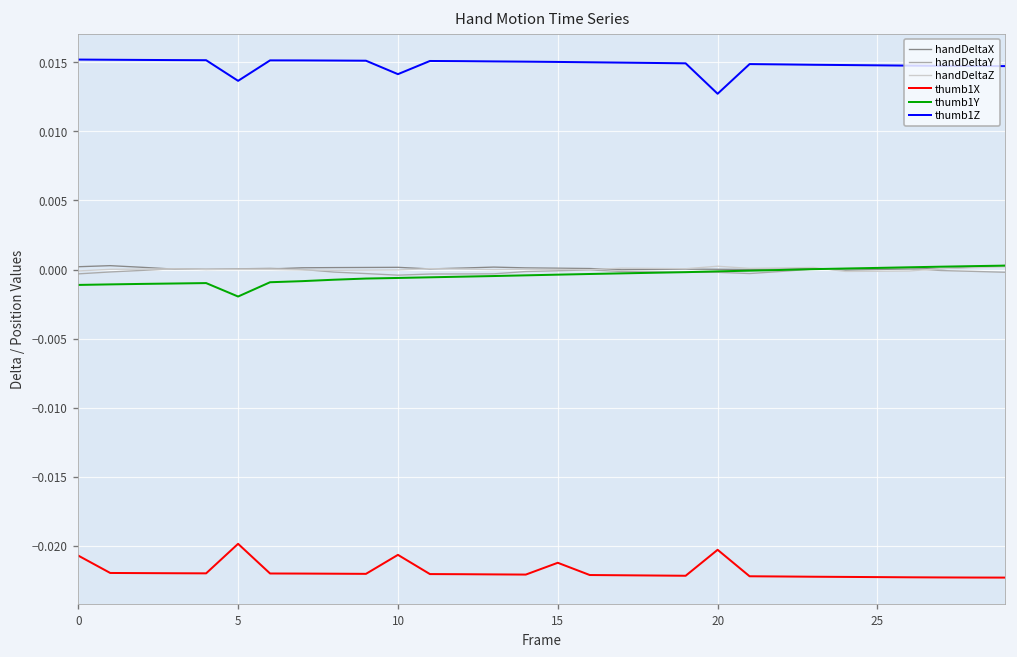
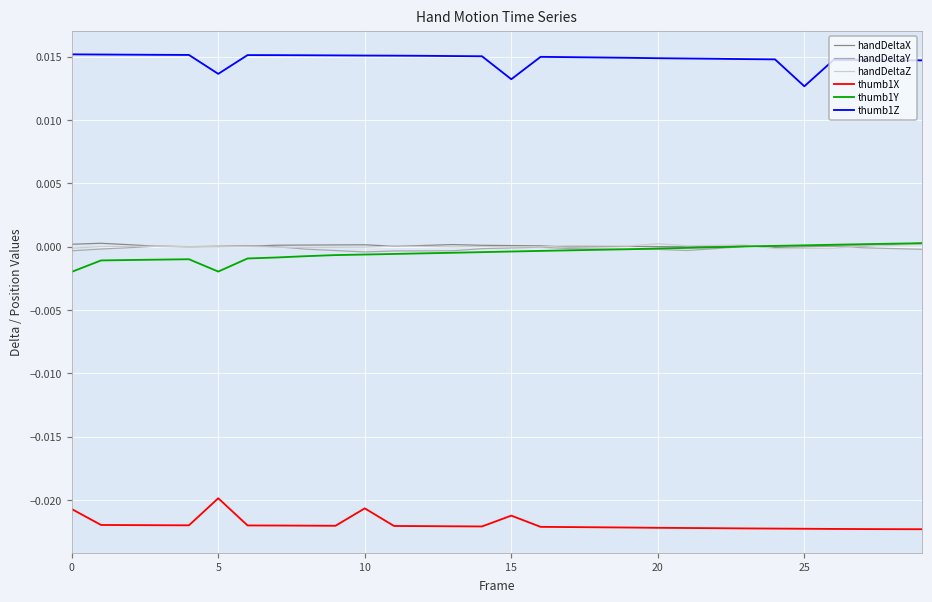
thumb1Y, 0: -0.0011 -> -0.0020
thumb1Z, 10: 0.0141 -> 0.0151
thumb1Z, 15: 0.0150 -> 0.0132
thumb1X, 20: -0.0203 -> -0.0222
thumb1Z, 20: 0.0127 -> 0.0149
thumb1Z, 25: 0.0148 -> 0.0127
